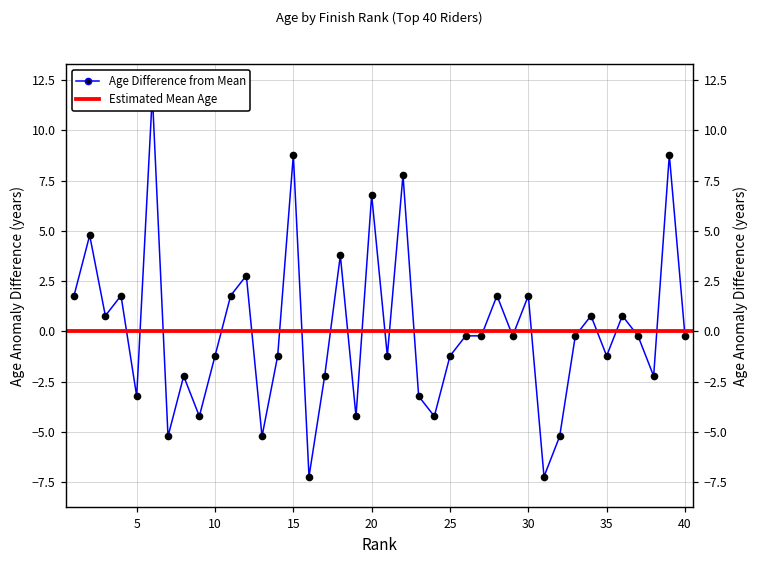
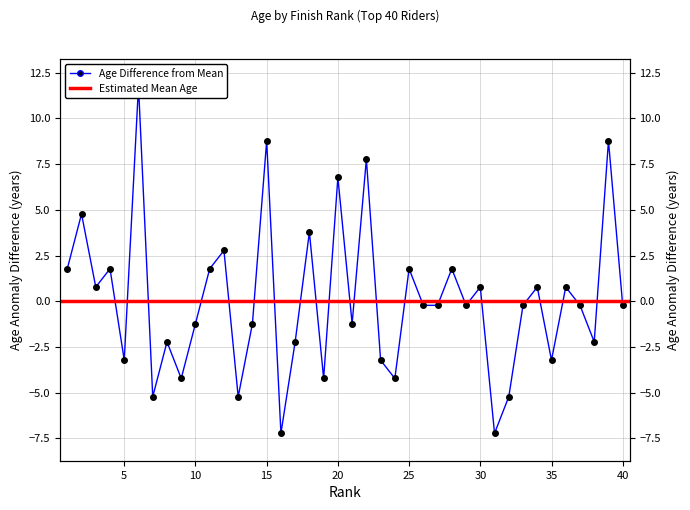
25: -1.2 -> 1.8
30: 1.8 -> 0.8
35: -1.2 -> -3.2
